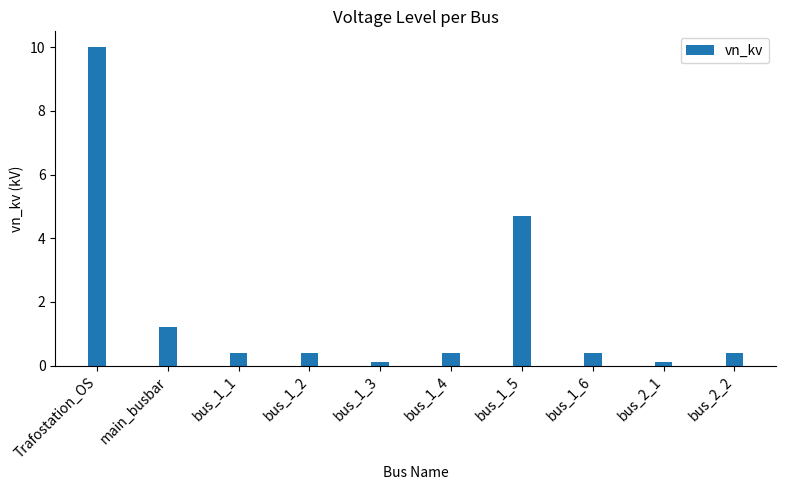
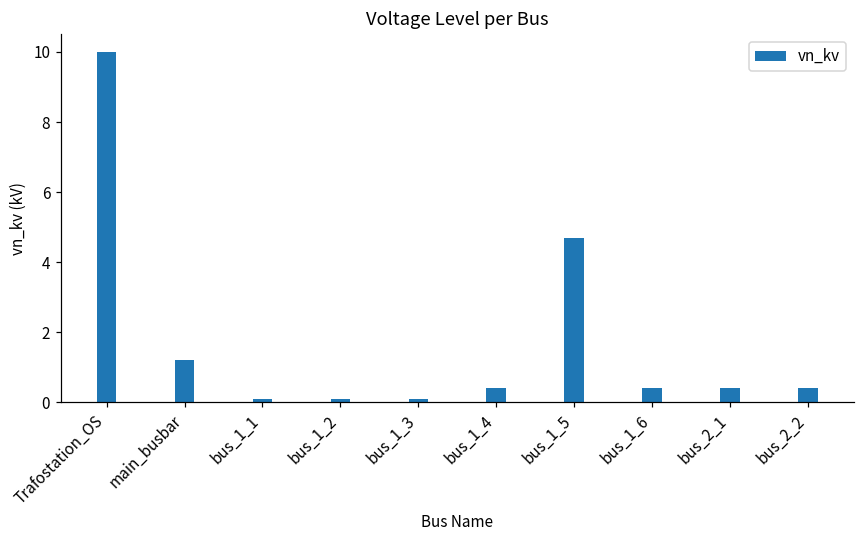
bus_1_1: 0.4 -> 0.1
bus_1_2: 0.4 -> 0.1
bus_2_1: 0.1 -> 0.4
